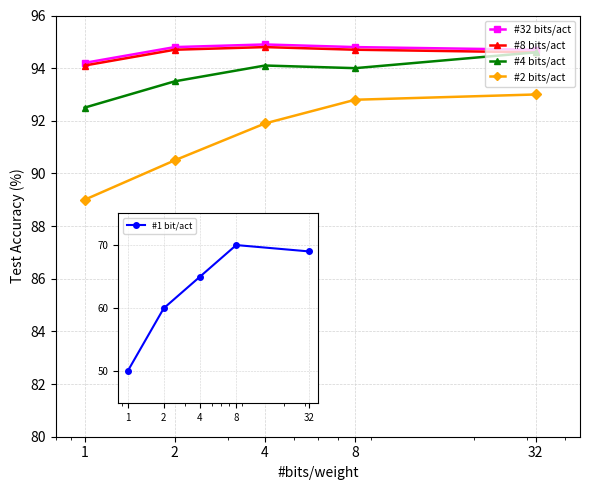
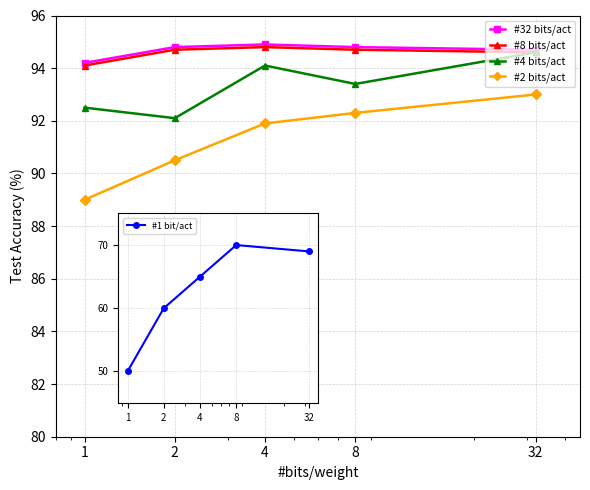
#4 bits/act, 2: 93.5 -> 92.1
#4 bits/act, 8: 94.0 -> 93.4
#2 bits/act, 8: 92.8 -> 92.3
